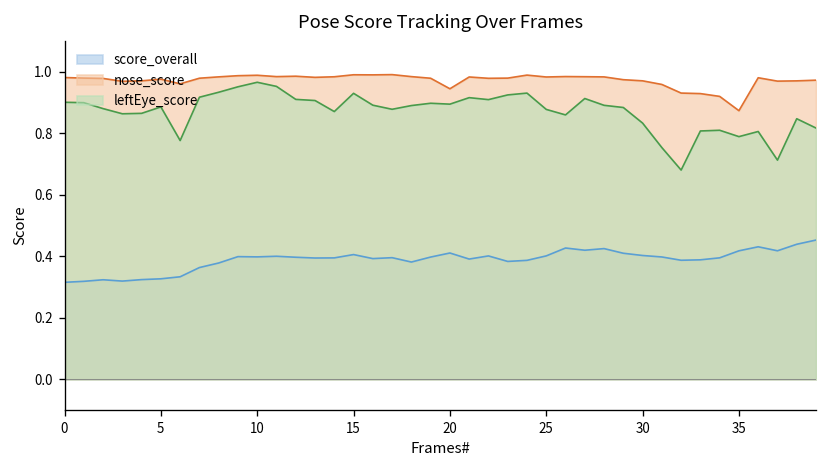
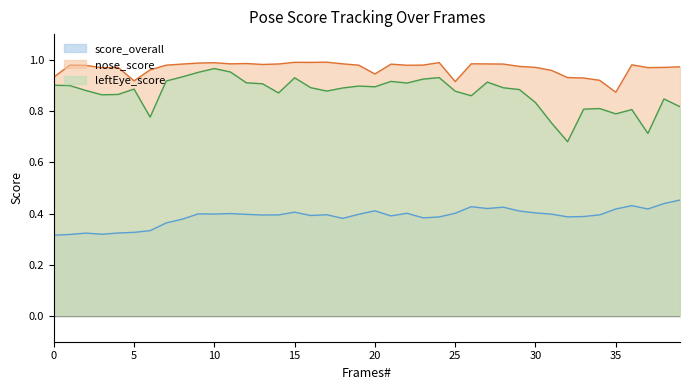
nose_score, 0: 0.98 -> 0.93
nose_score, 5: 0.98 -> 0.92
nose_score, 25: 0.98 -> 0.91
